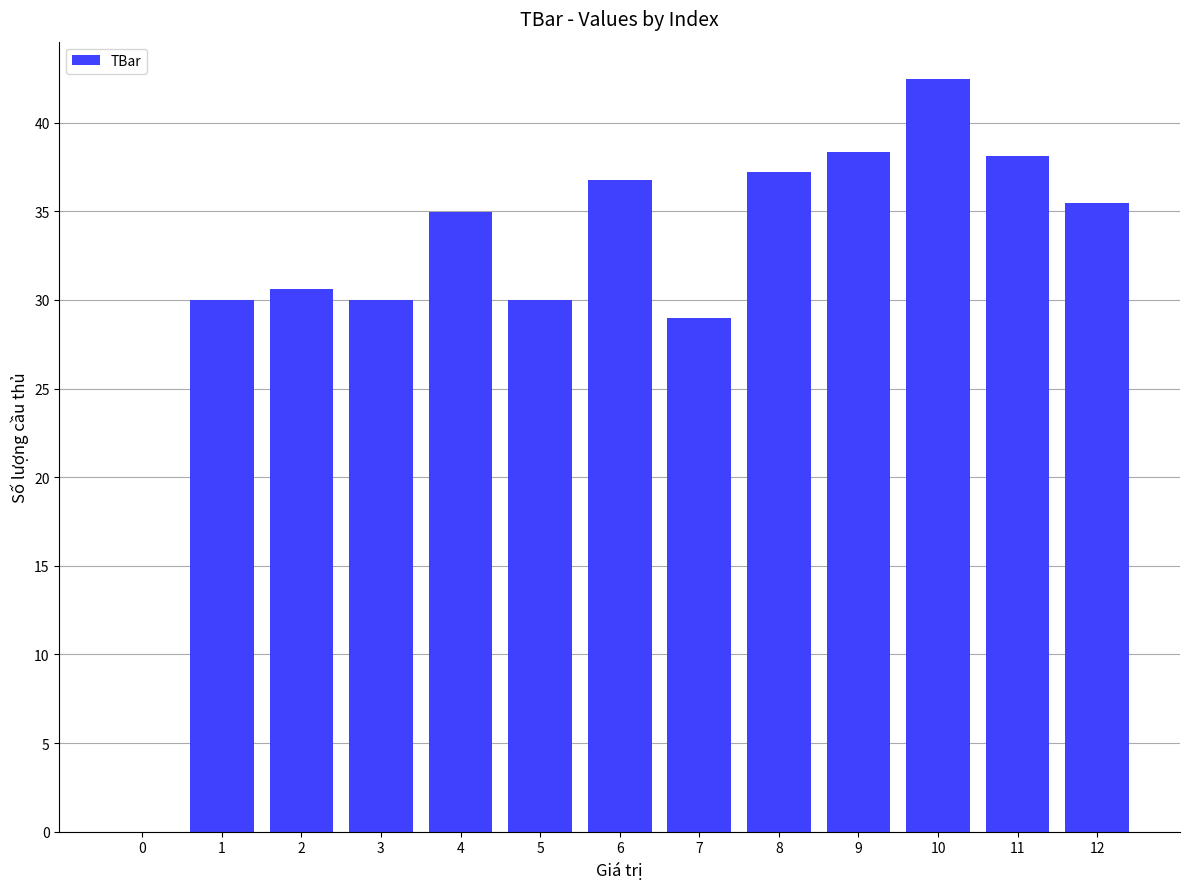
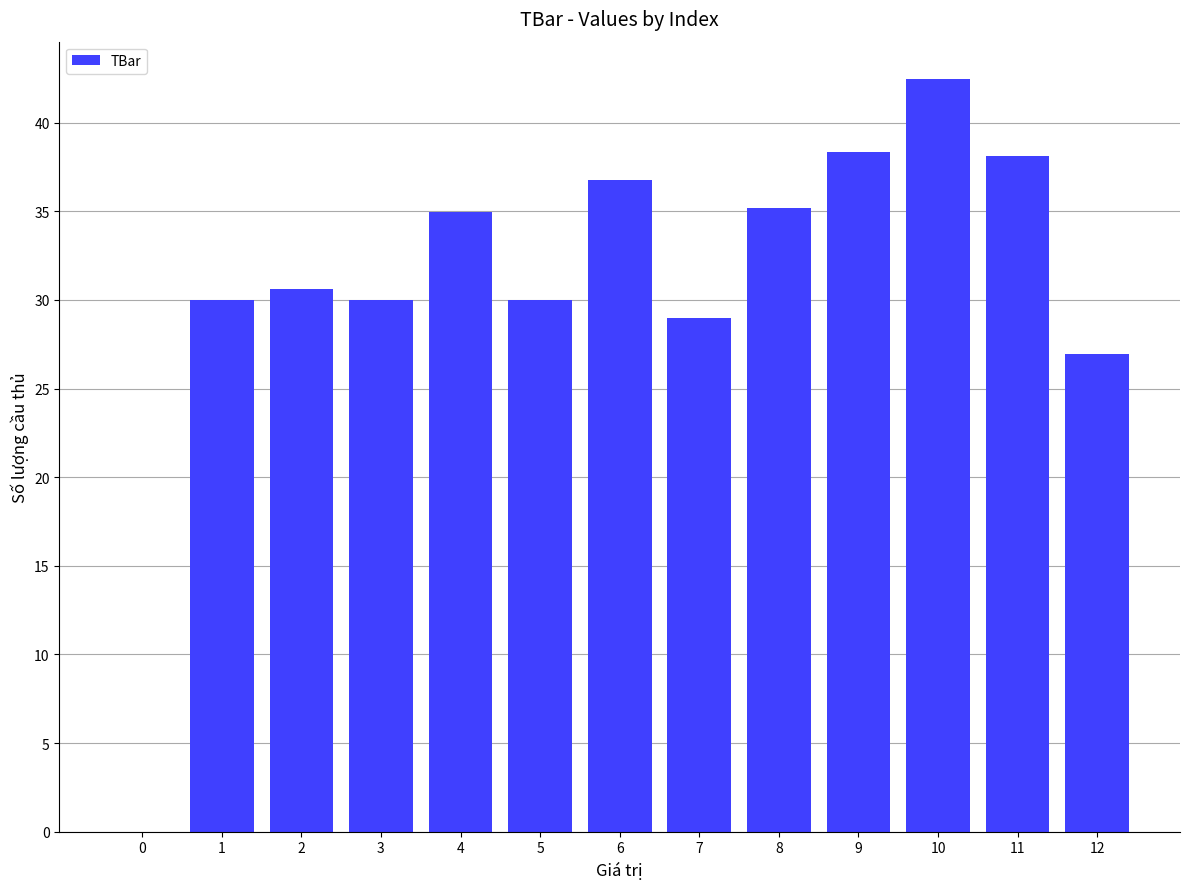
8: 37.2 -> 35.2
12: 35.5 -> 27.0
